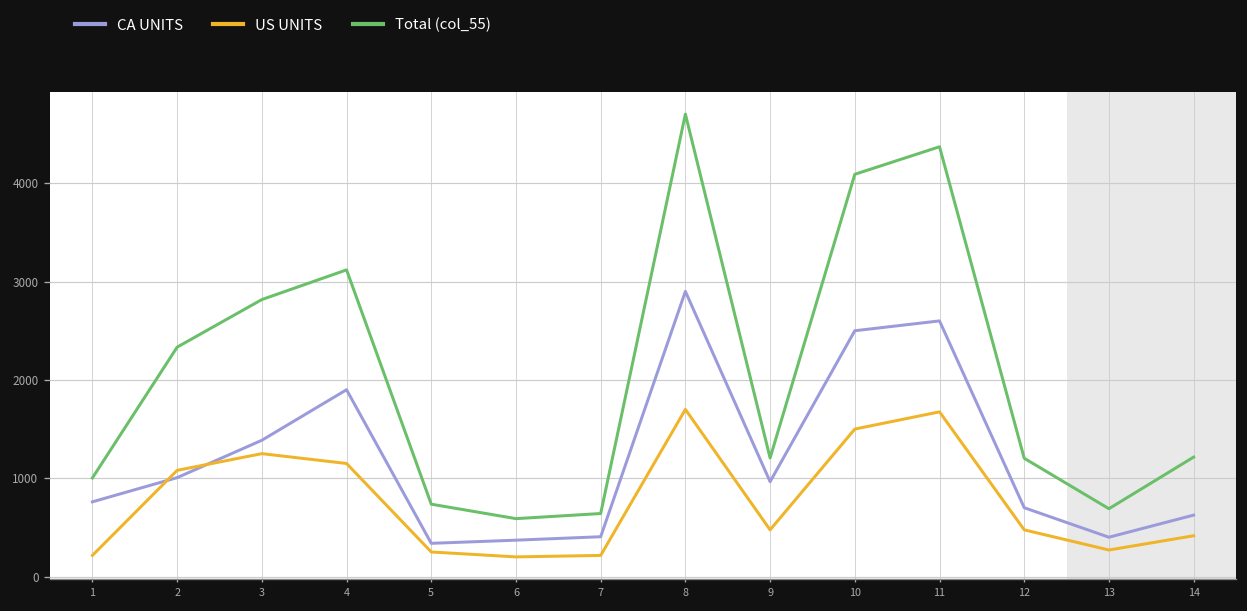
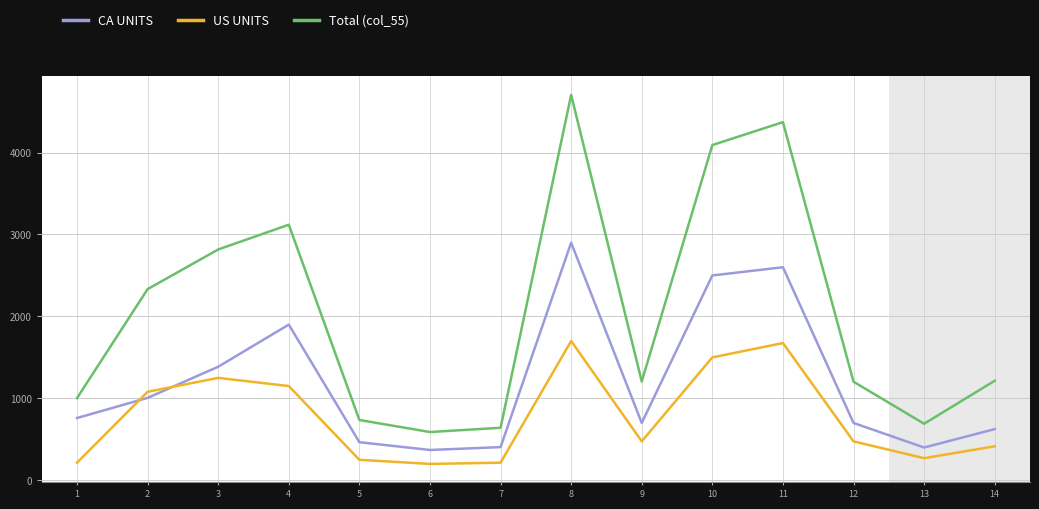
CA UNITS, 5: 300 -> 500
CA UNITS, 9: 1000 -> 700
